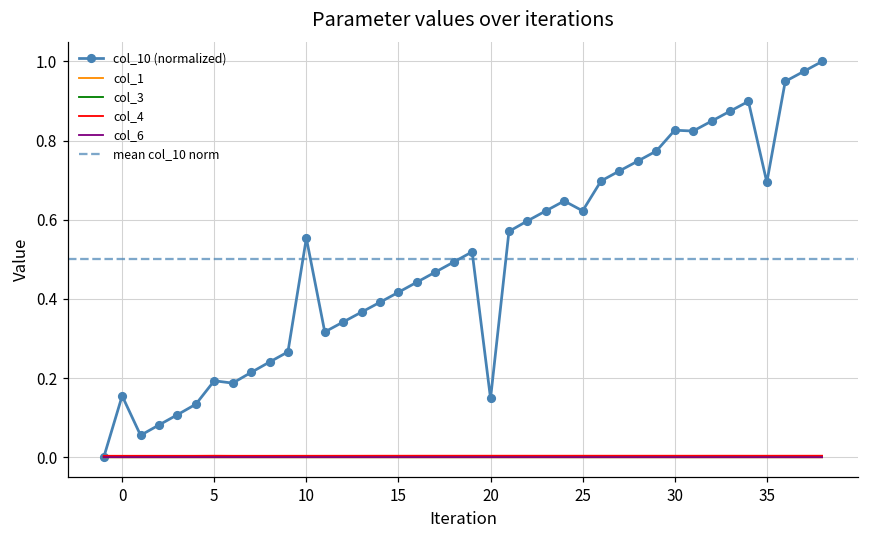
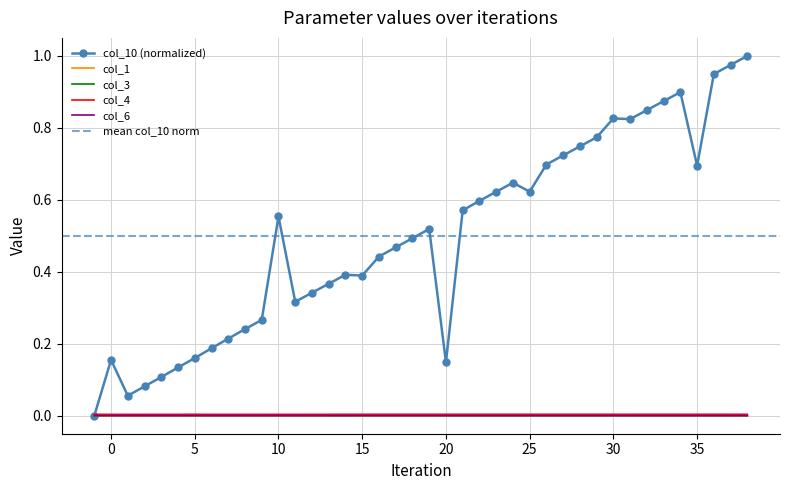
col_10 (normalized), 5: 0.19 -> 0.16
col_10 (normalized), 15: 0.42 -> 0.39
